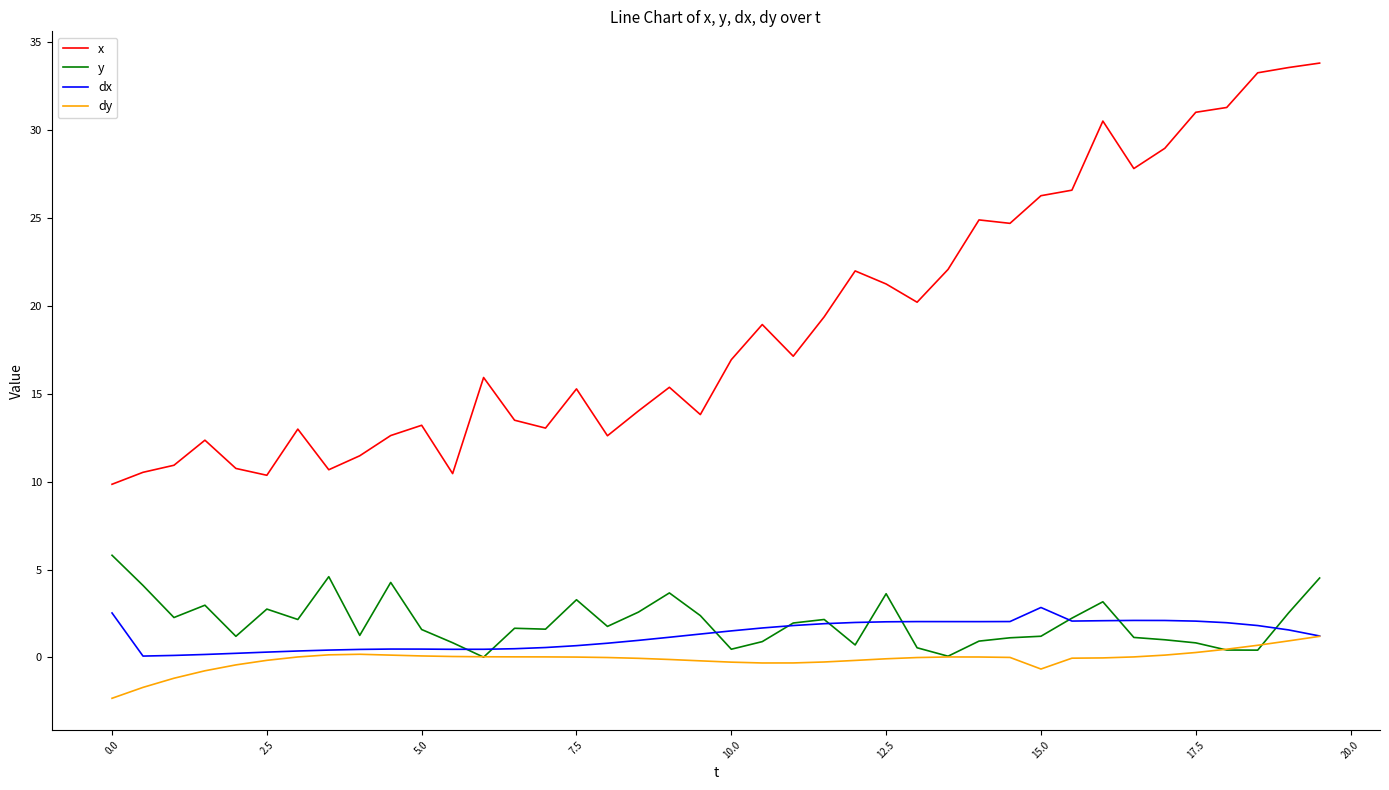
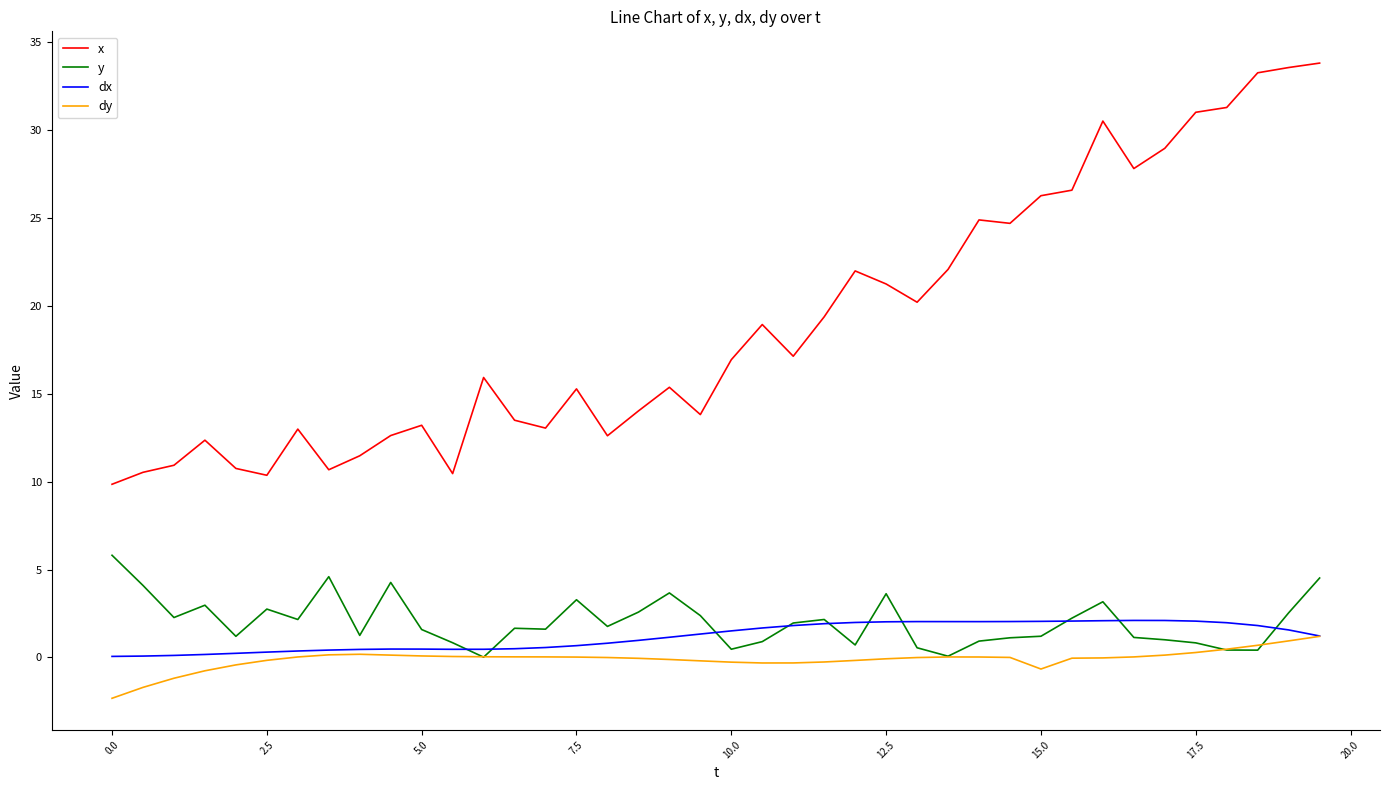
dx, 0.0: 2.5 -> 0.1
dx, 15.0: 2.8 -> 2.1
